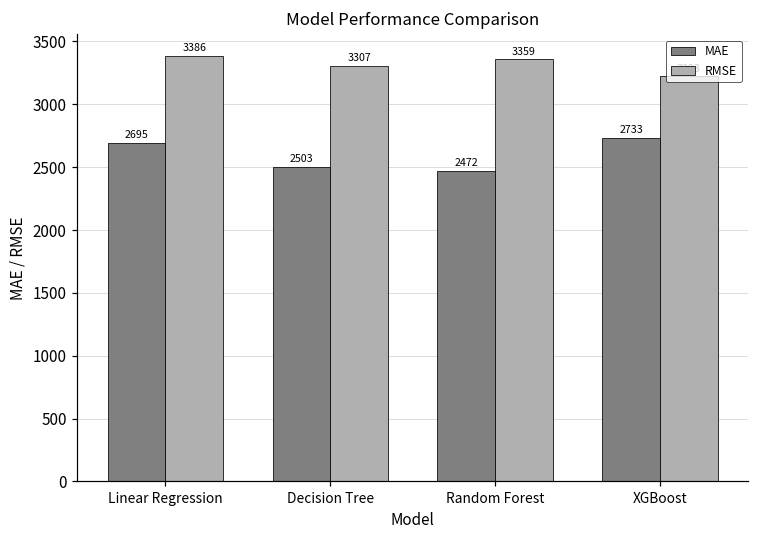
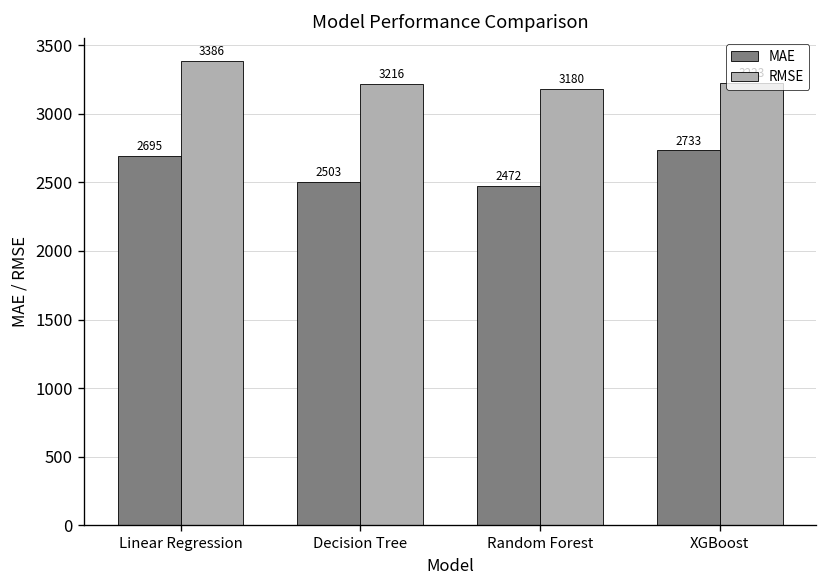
RMSE, Decision Tree: 3307 -> 3216
RMSE, Random Forest: 3359 -> 3180
